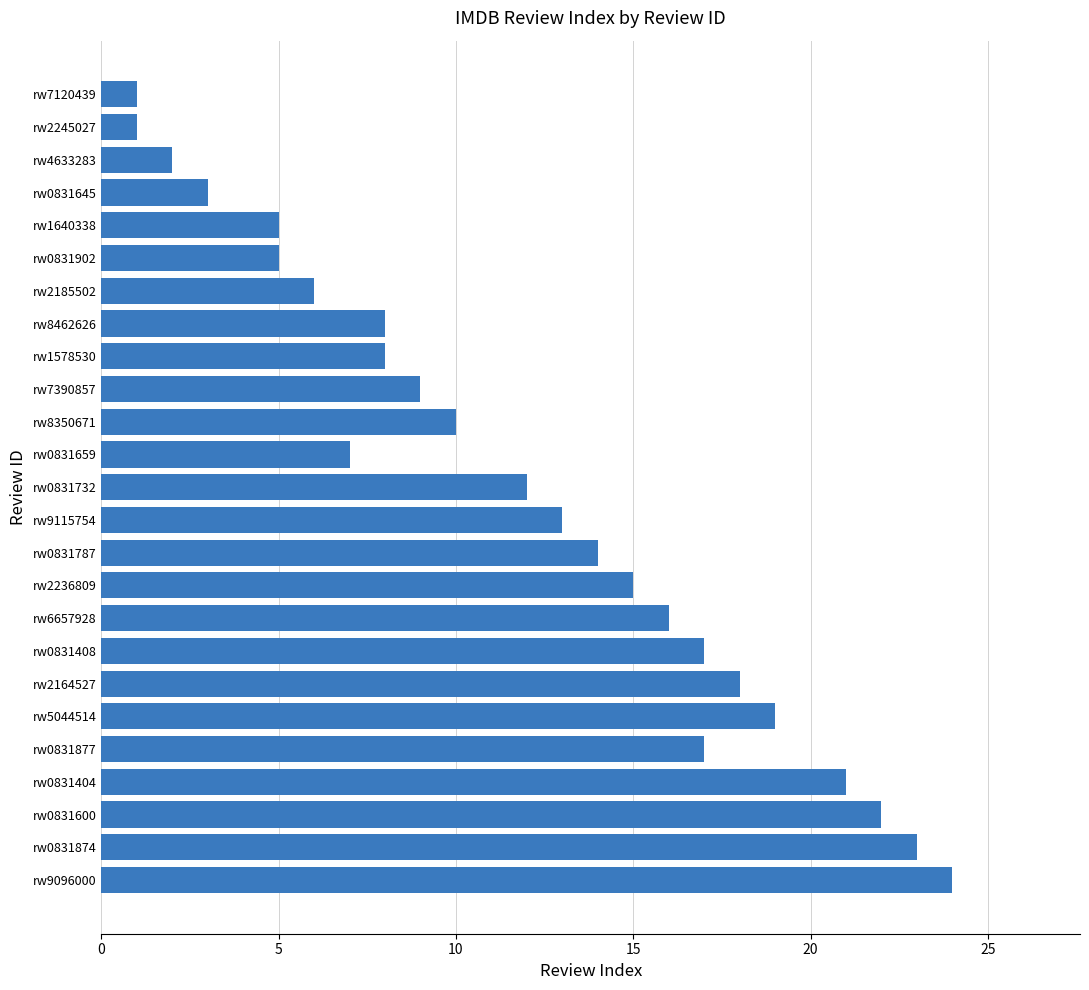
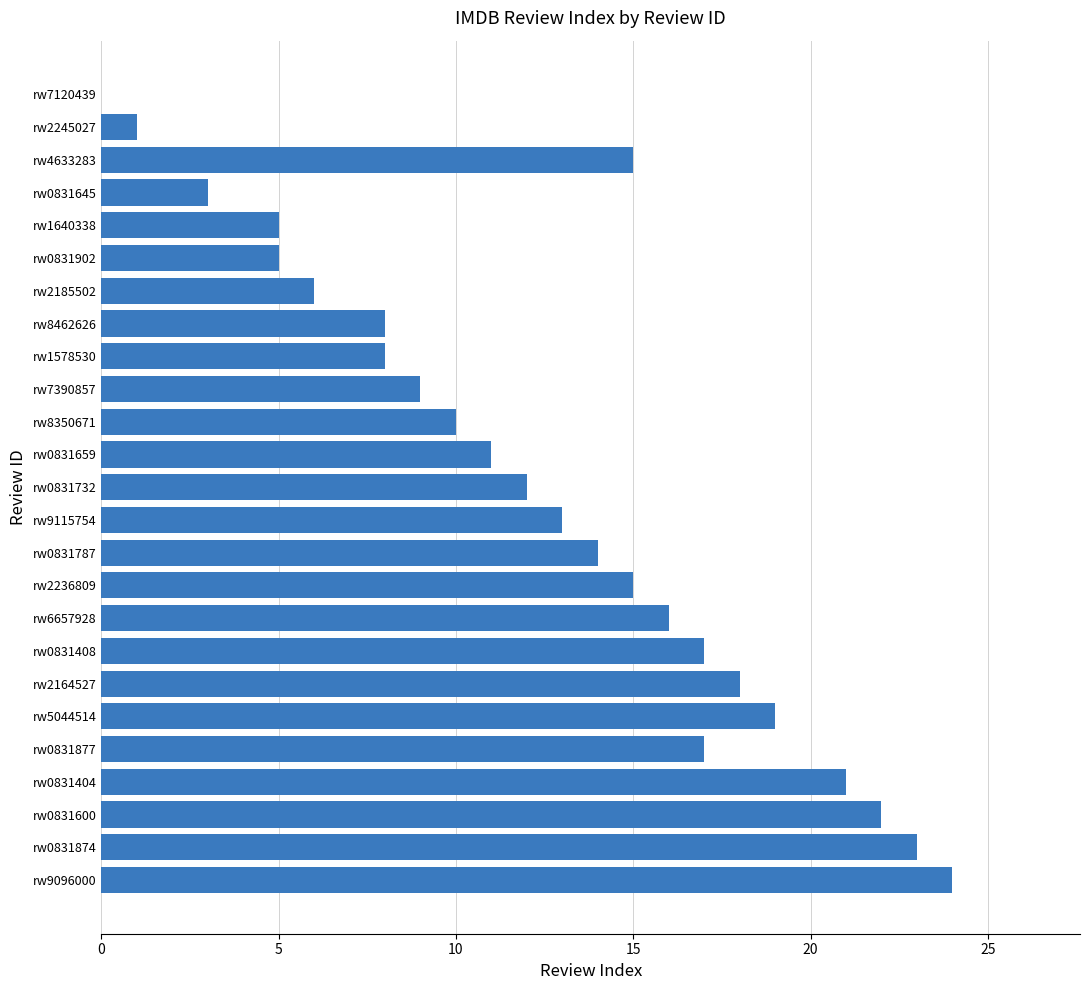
rw7120439: 1 -> 0
rw4633283: 2 -> 15
rw0831659: 7 -> 11
